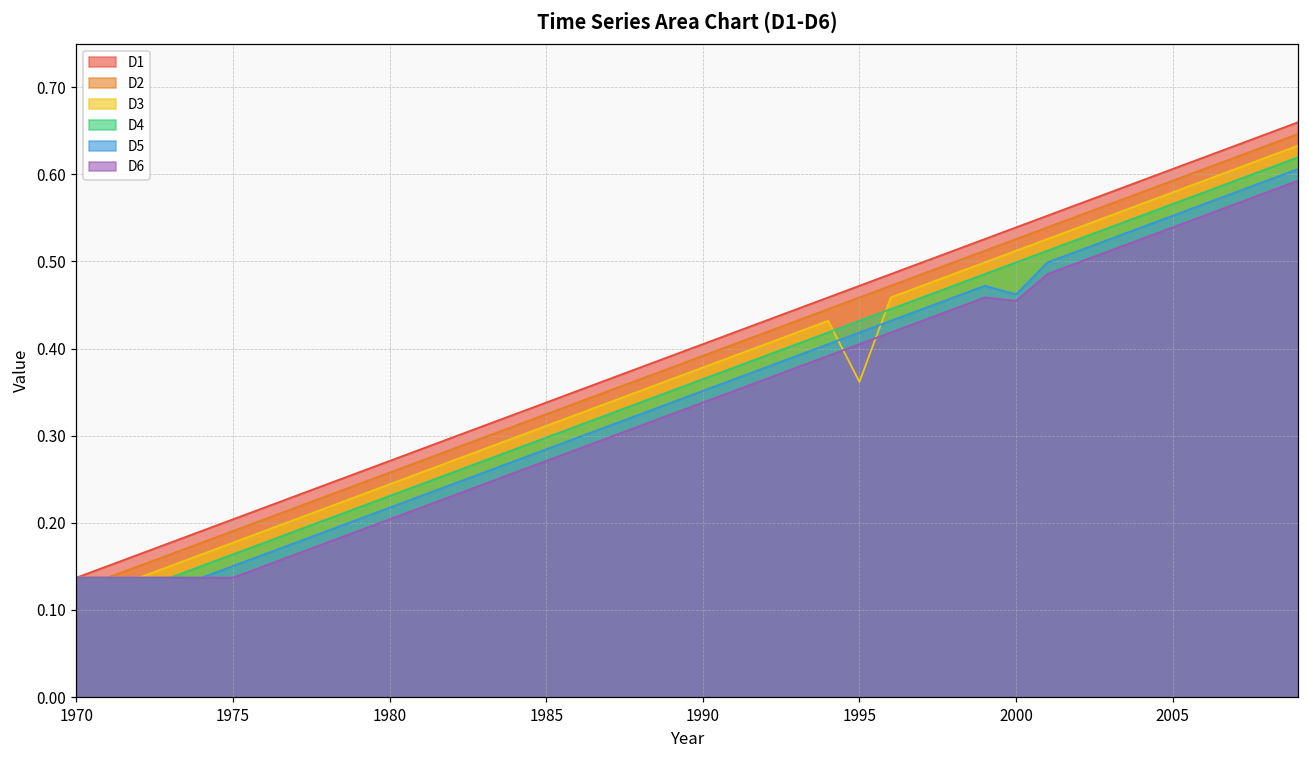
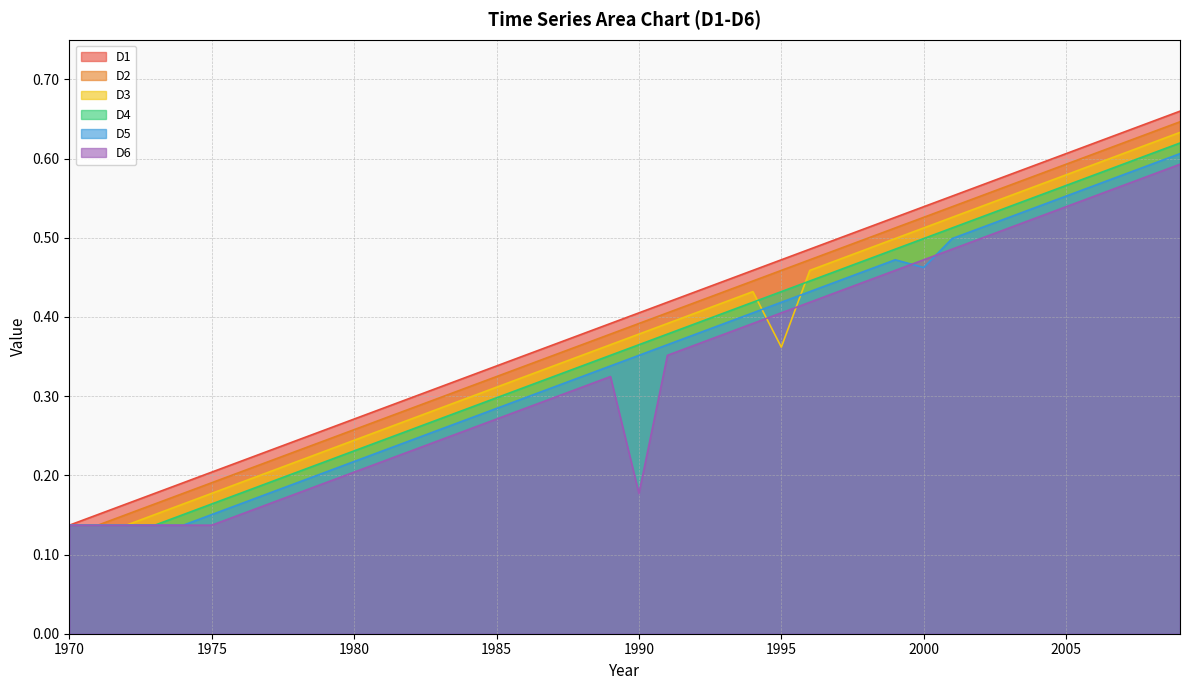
D6, 1990: 0.34 -> 0.18
D6, 2000: 0.45 -> 0.47
